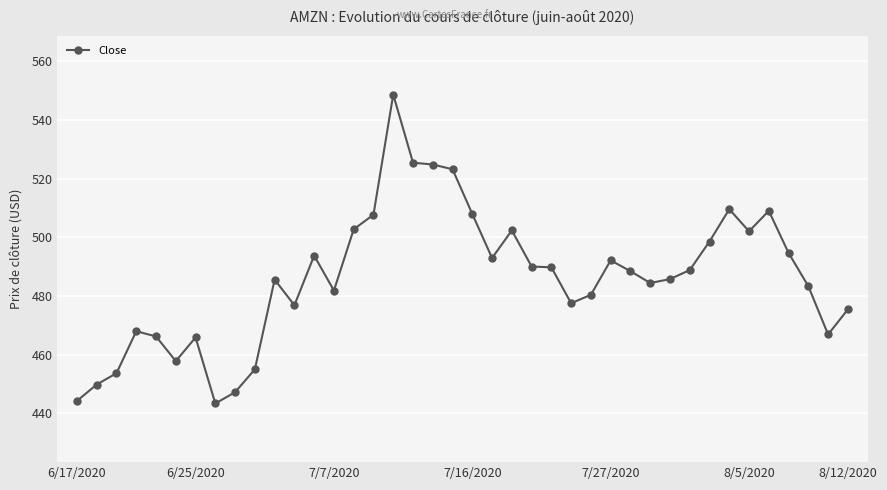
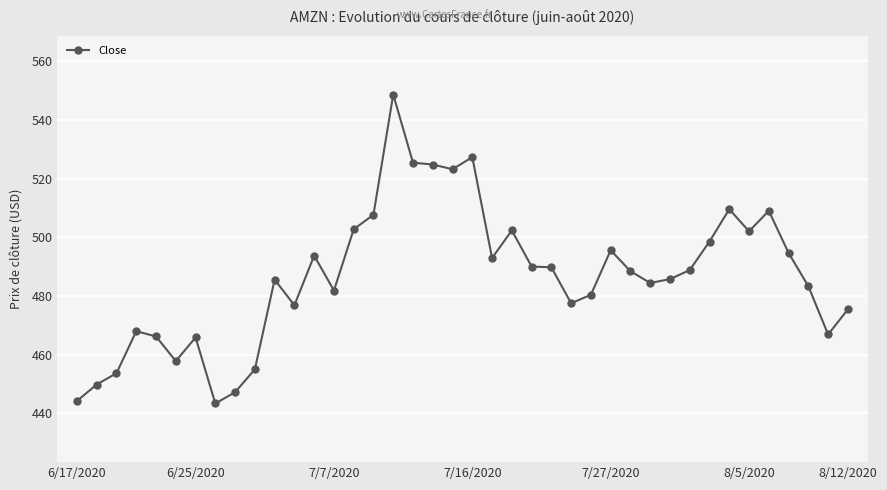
7/16/2020: 508 -> 527
7/27/2020: 492 -> 496
